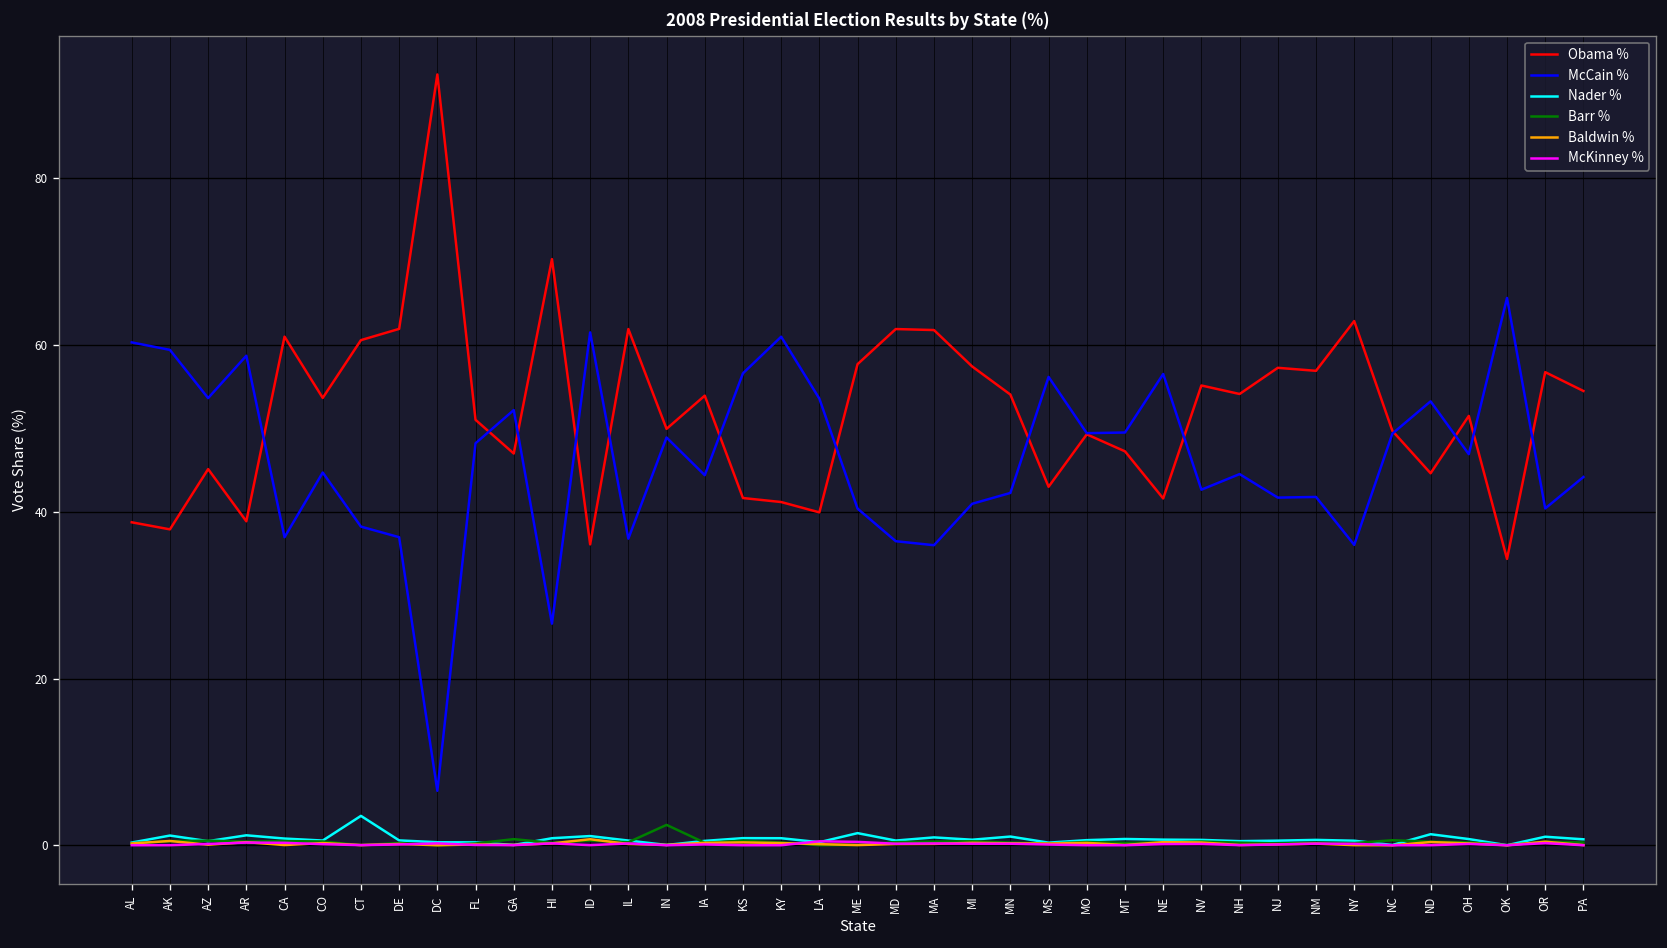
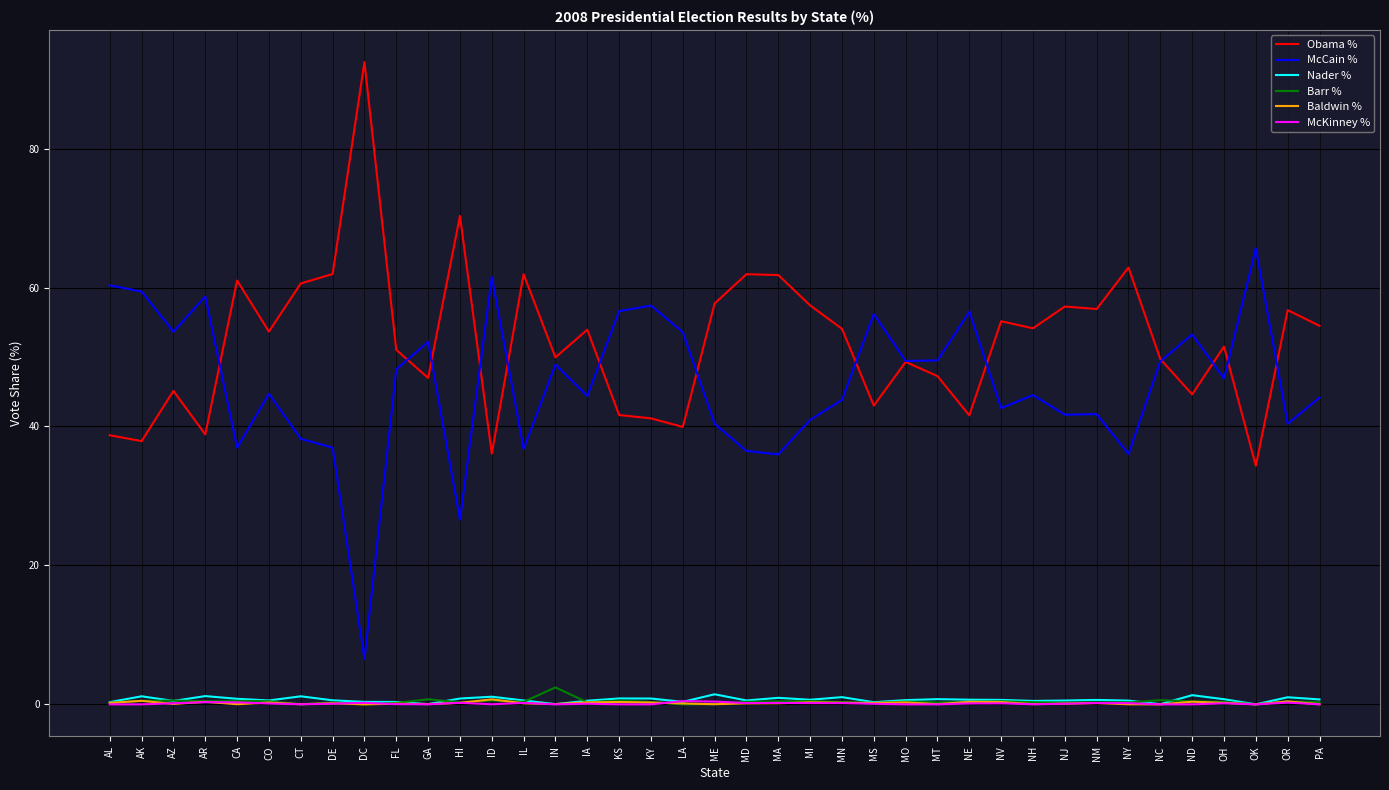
Nader %, CT: 4 -> 1
McCain %, KY: 61 -> 57
McCain %, MN: 42 -> 44
